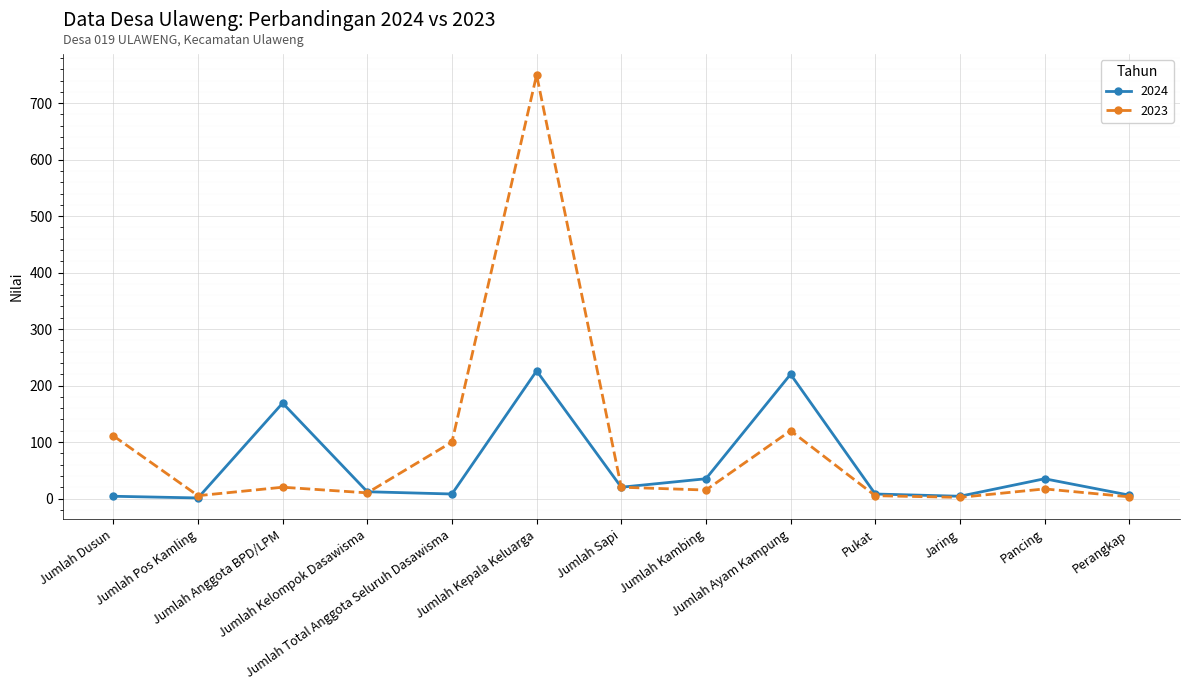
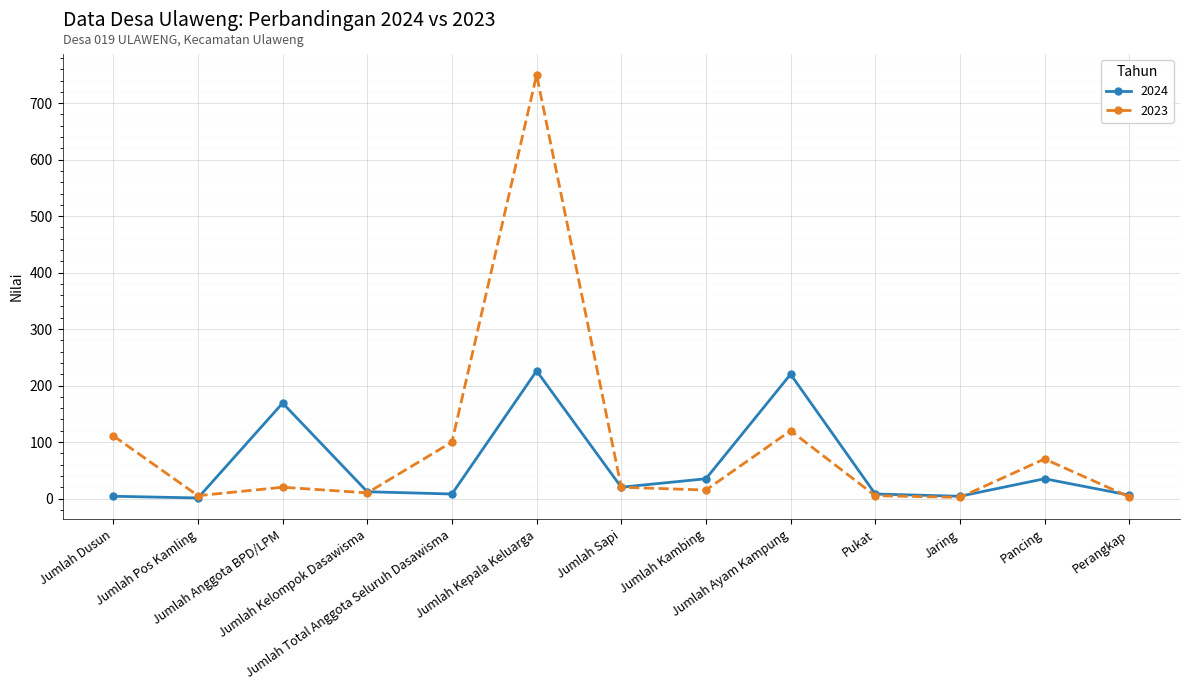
2023, Pancing: 20 -> 70
